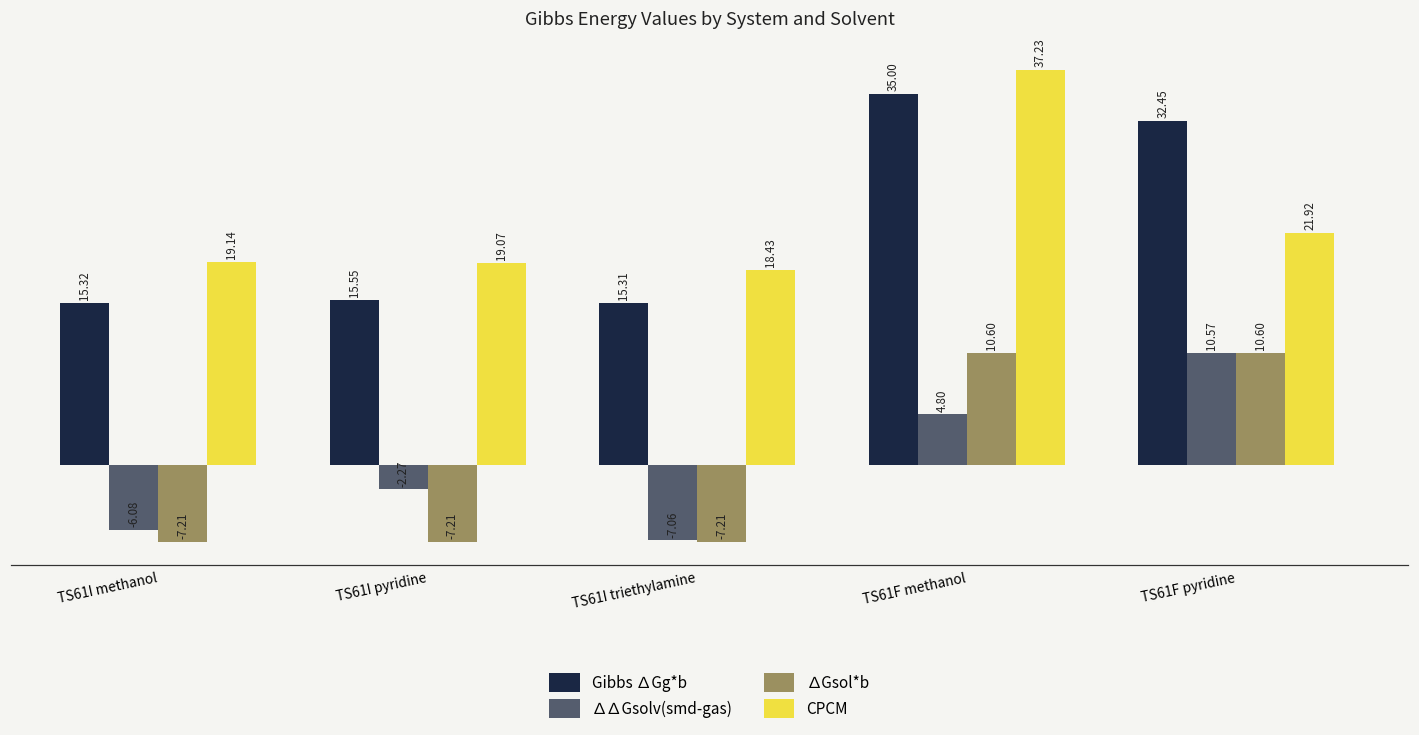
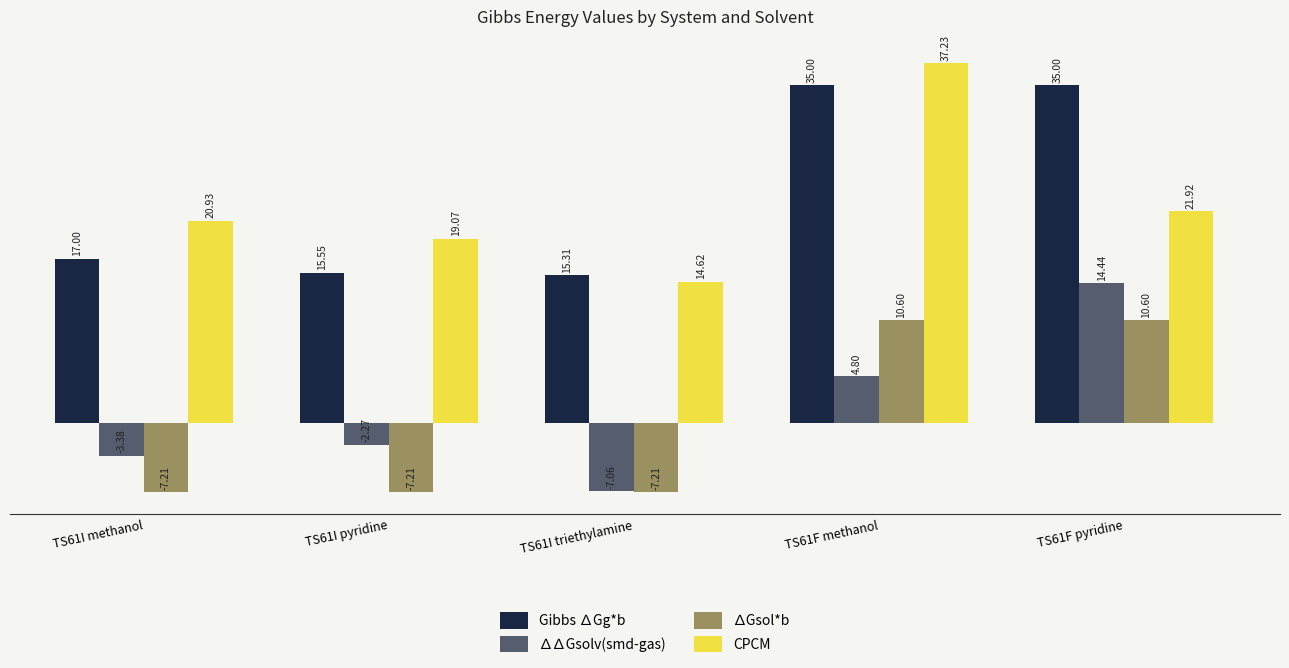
Gibbs ∆Gg*b, TS61I methanol: 15.32 -> 17.00
∆∆Gsolv(smd-gas), TS61I methanol: -6.08 -> -3.38
CPCM, TS61I methanol: 19.14 -> 20.93
CPCM, TS61I triethylamine: 18.43 -> 14.62
Gibbs ∆Gg*b, TS61F pyridine: 32.45 -> 35.00
∆∆Gsolv(smd-gas), TS61F pyridine: 10.57 -> 14.44
